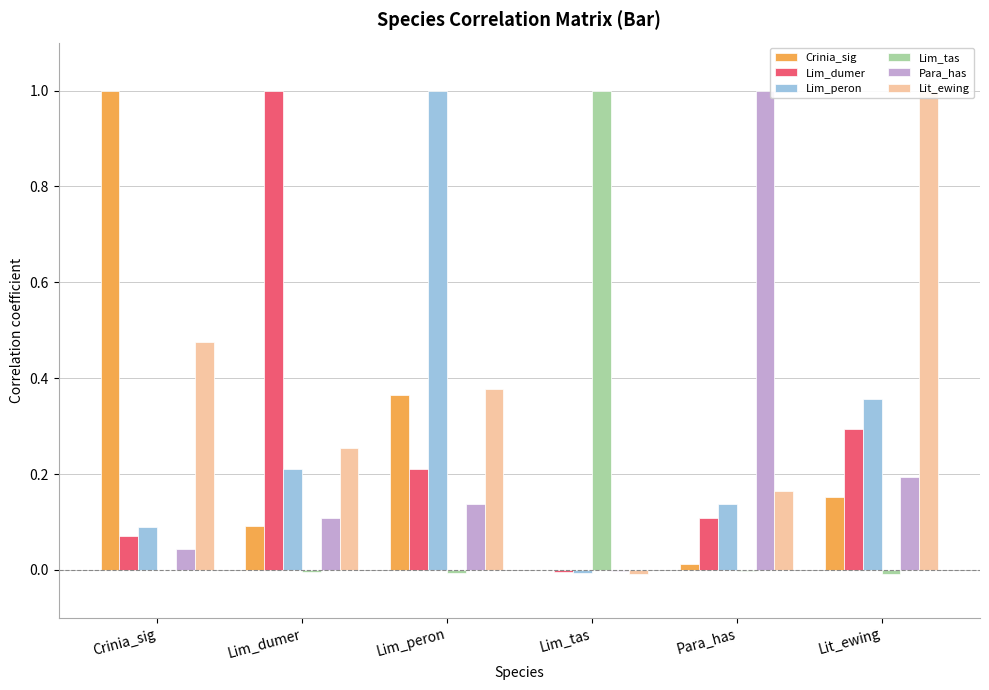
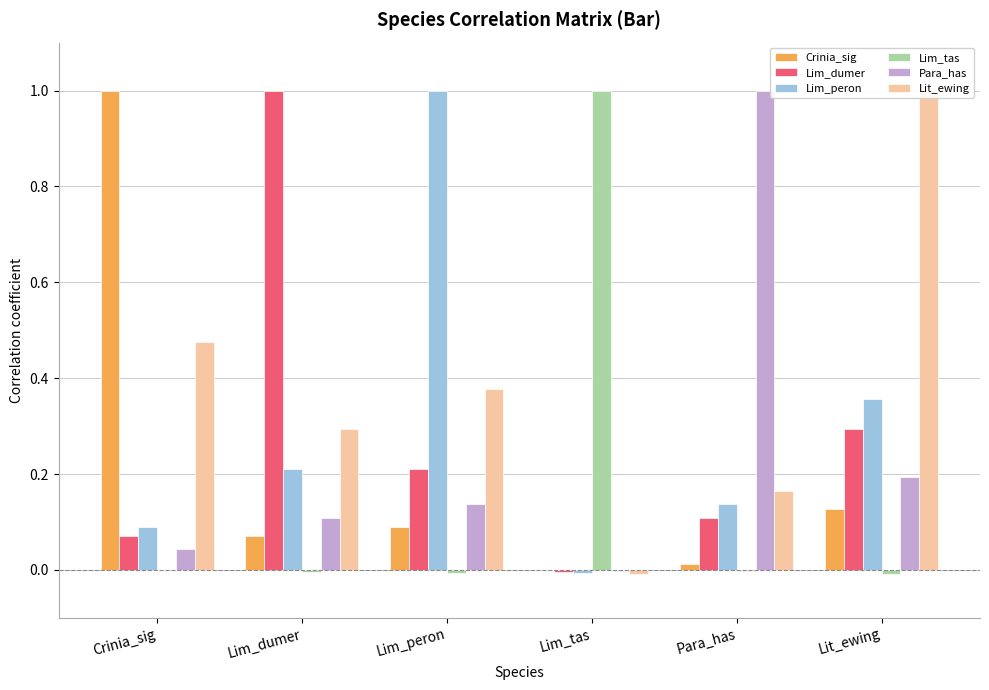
Crinia_sig, Lim_dumer: 0.09 -> 0.07
Lit_ewing, Lim_dumer: 0.25 -> 0.29
Crinia_sig, Lim_peron: 0.36 -> 0.09
Crinia_sig, Lit_ewing: 0.15 -> 0.13
